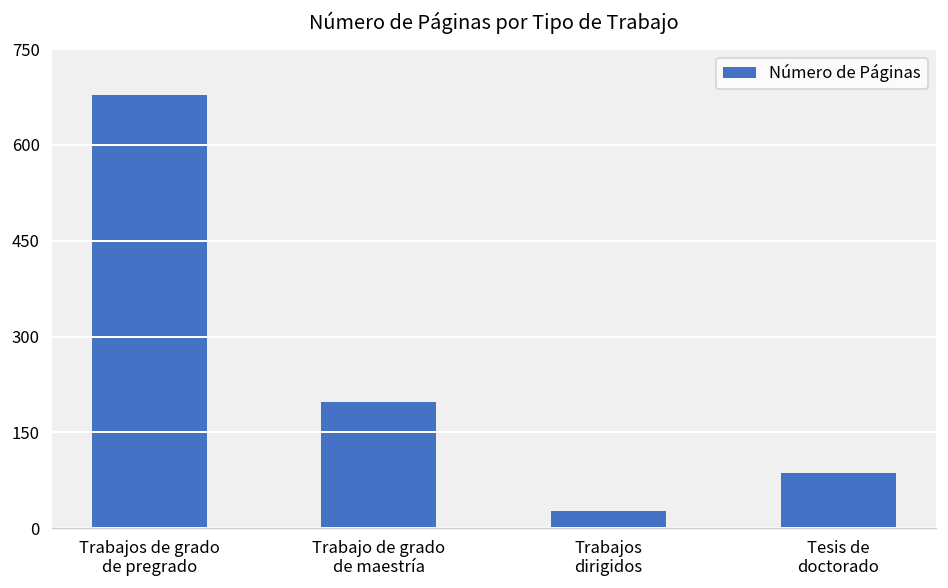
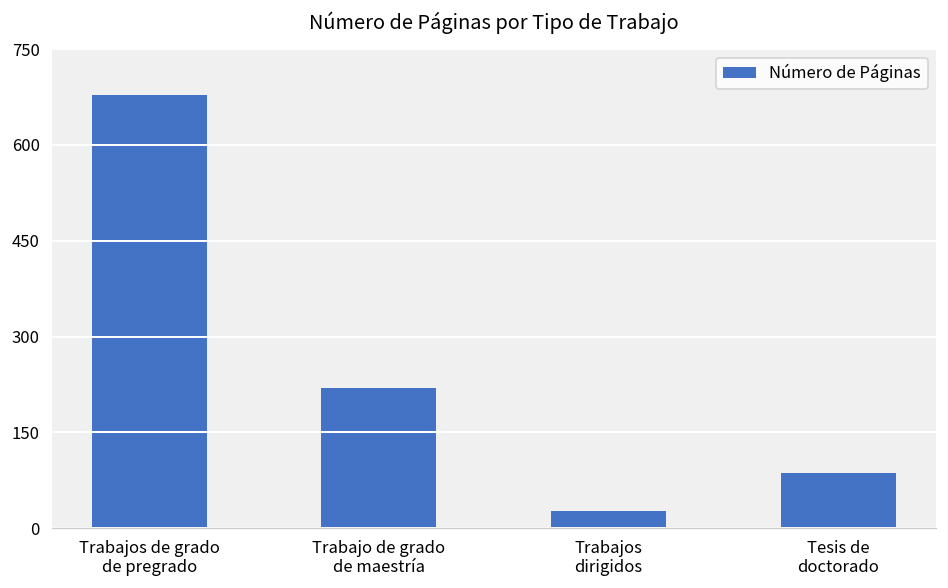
Trabajo de grado de maestría: 200 -> 220
